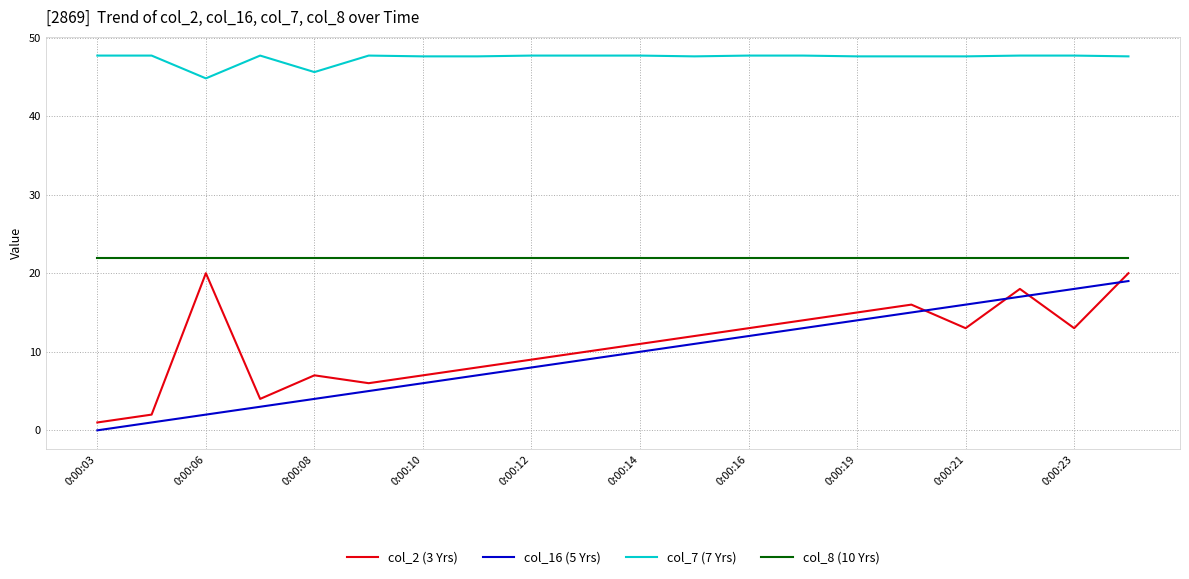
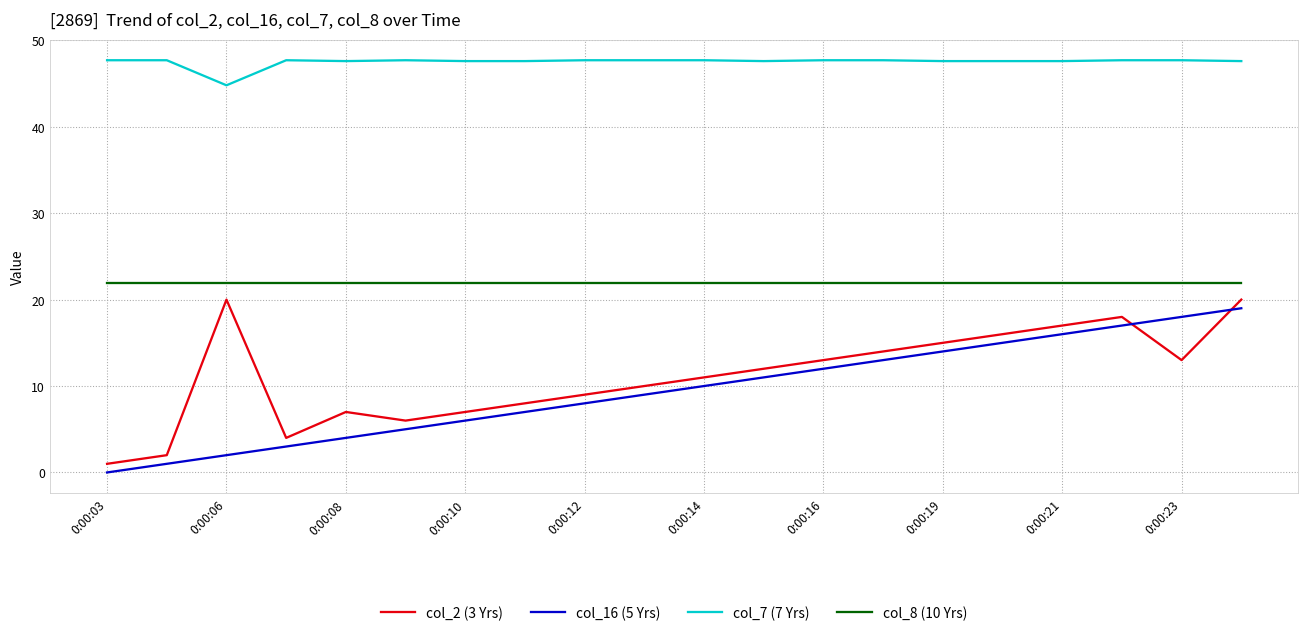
col_7 (7 Yrs), 0:00:08: 46 -> 48
col_2 (3 Yrs), 0:00:21: 13 -> 17
